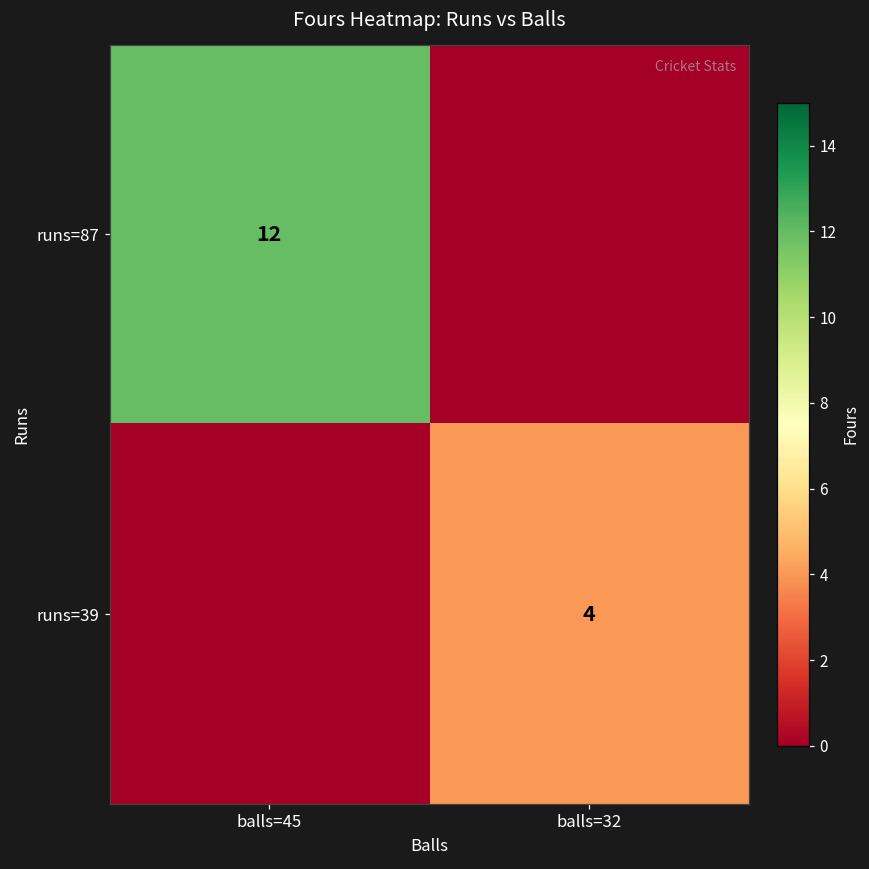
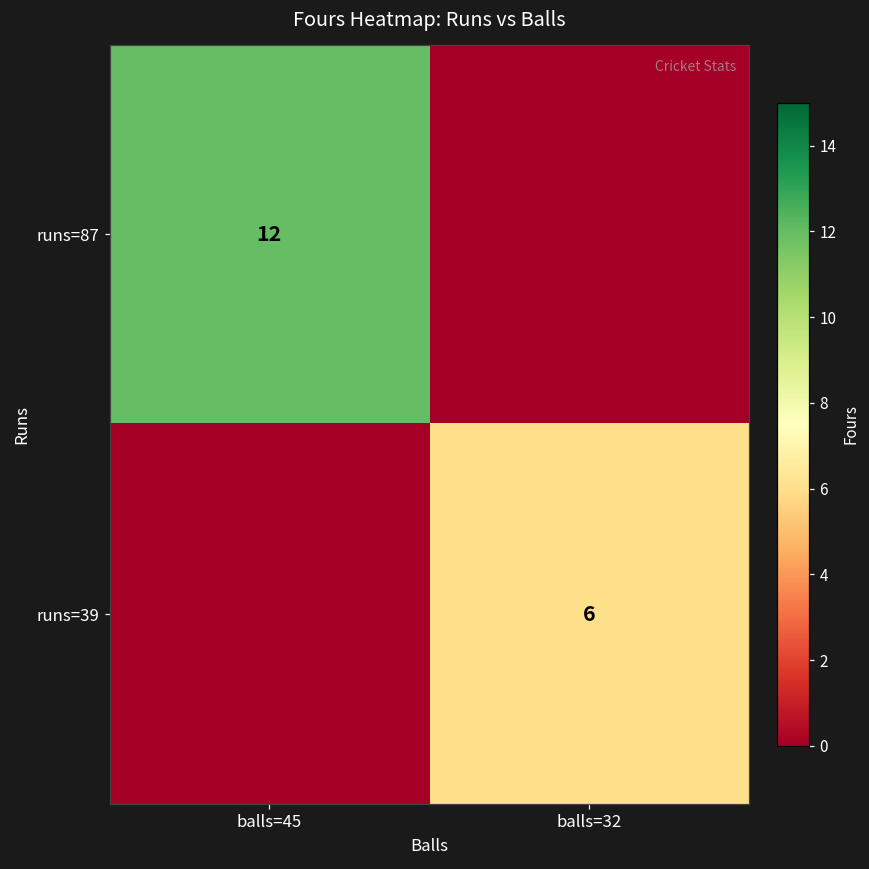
runs=39, balls=32: 4 -> 6
